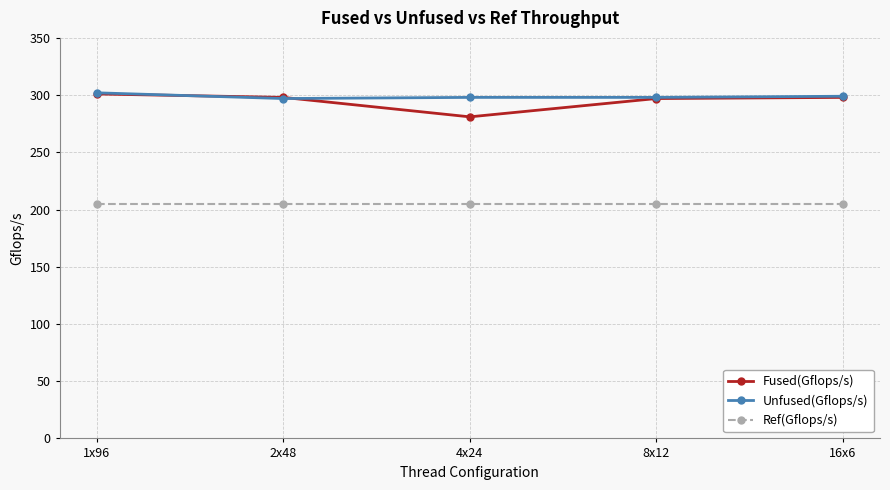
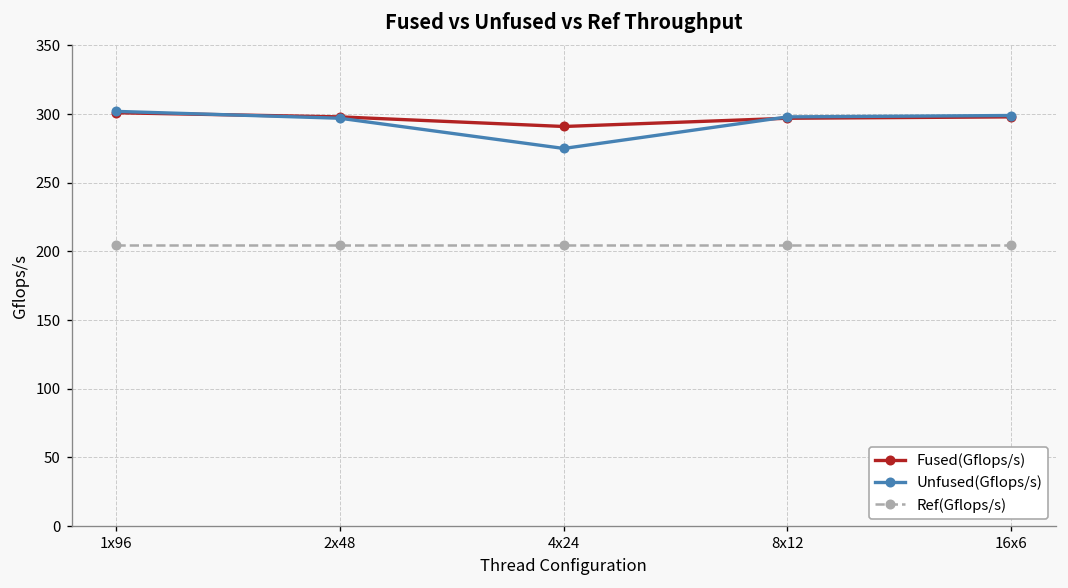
Fused(Gflops/s), 4x24: 281 -> 291
Unfused(Gflops/s), 4x24: 298 -> 275
